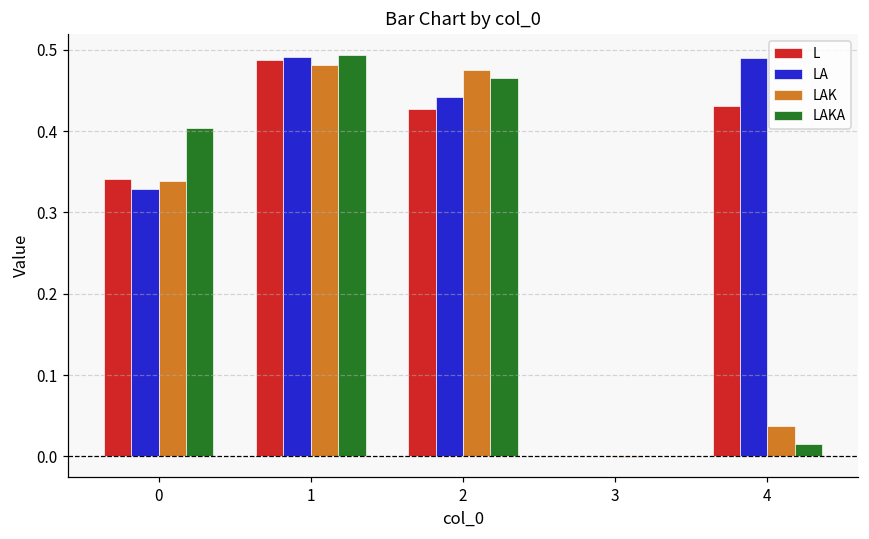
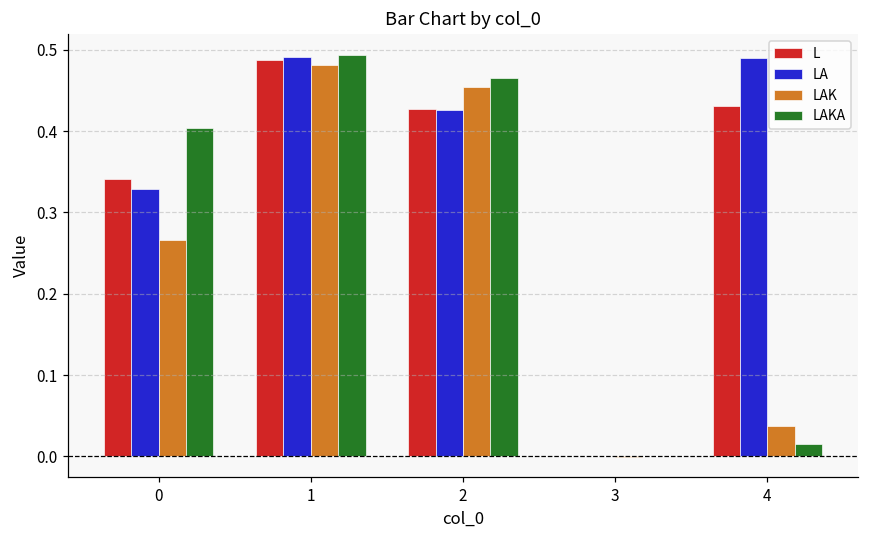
LAK, 0: 0.34 -> 0.27
LA, 2: 0.44 -> 0.43
LAK, 2: 0.48 -> 0.45
